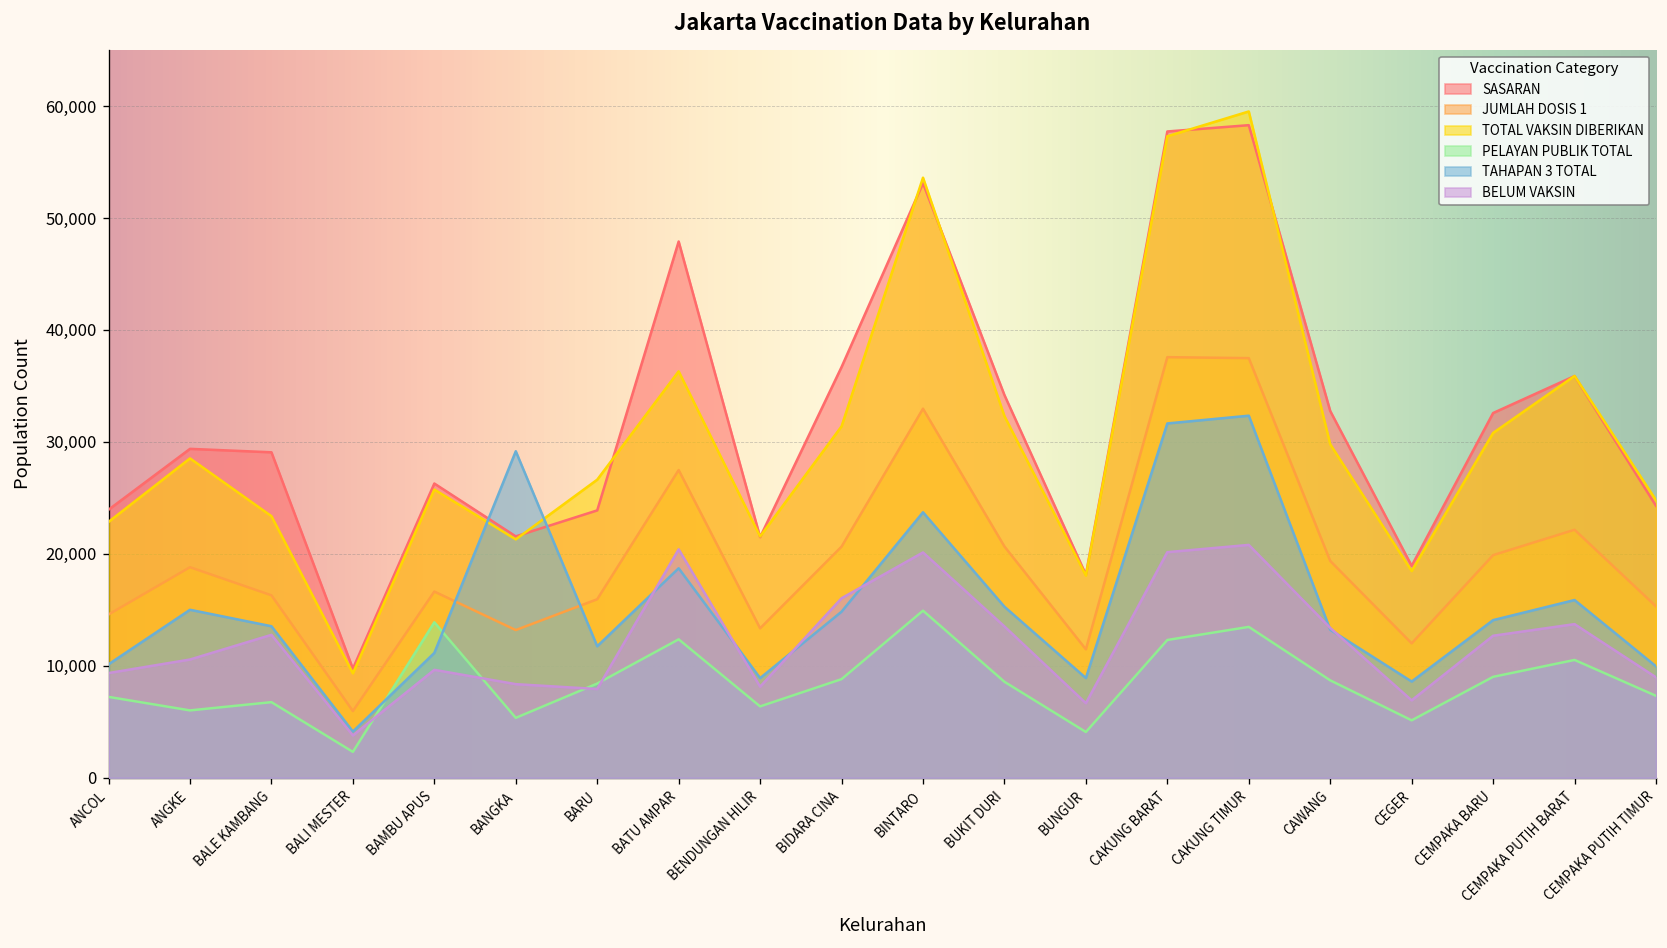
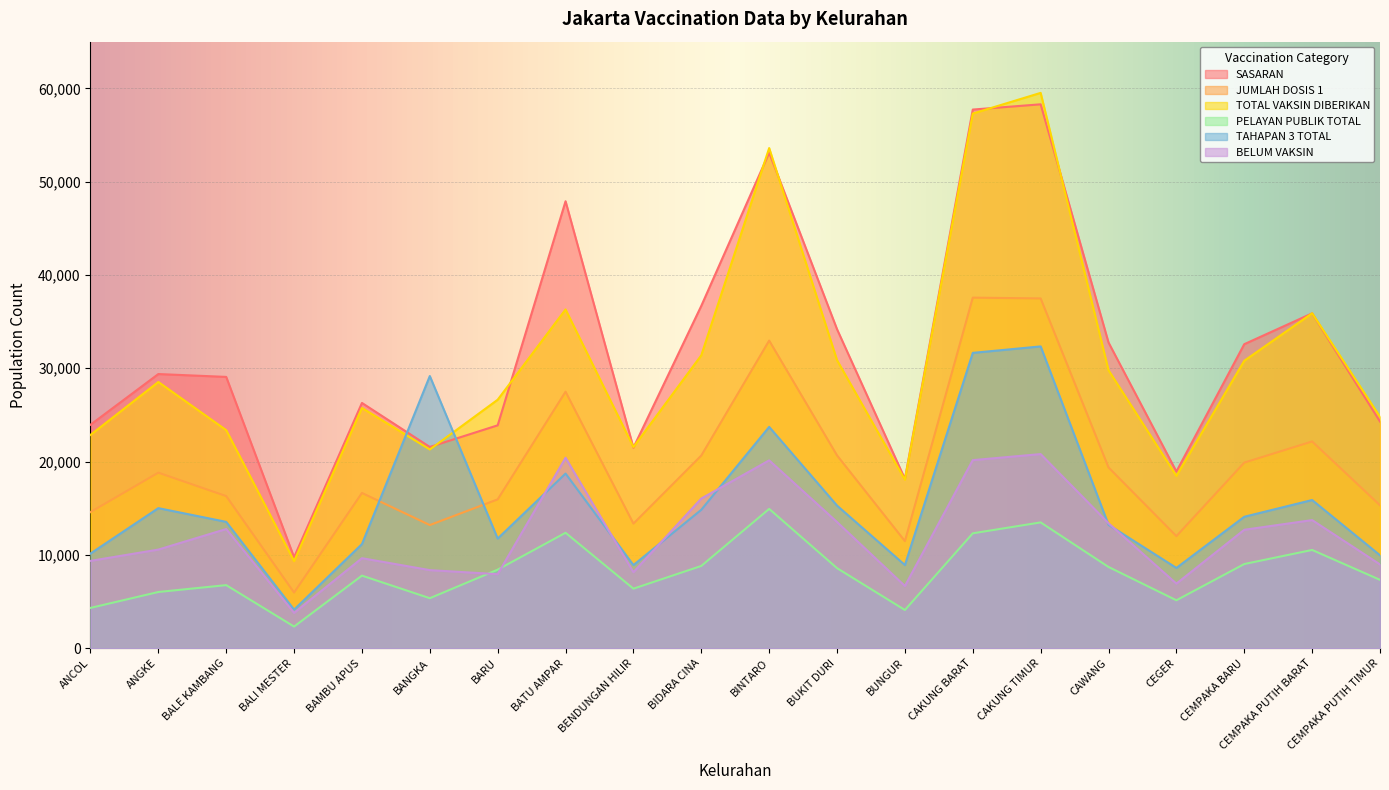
PELAYAN PUBLIK TOTAL, ANCOL: 7,000 -> 4,000
PELAYAN PUBLIK TOTAL, BAMBU APUS: 14,000 -> 8,000
TOTAL VAKSIN DIBERIKAN, BUKIT DURI: 32,000 -> 31,000
